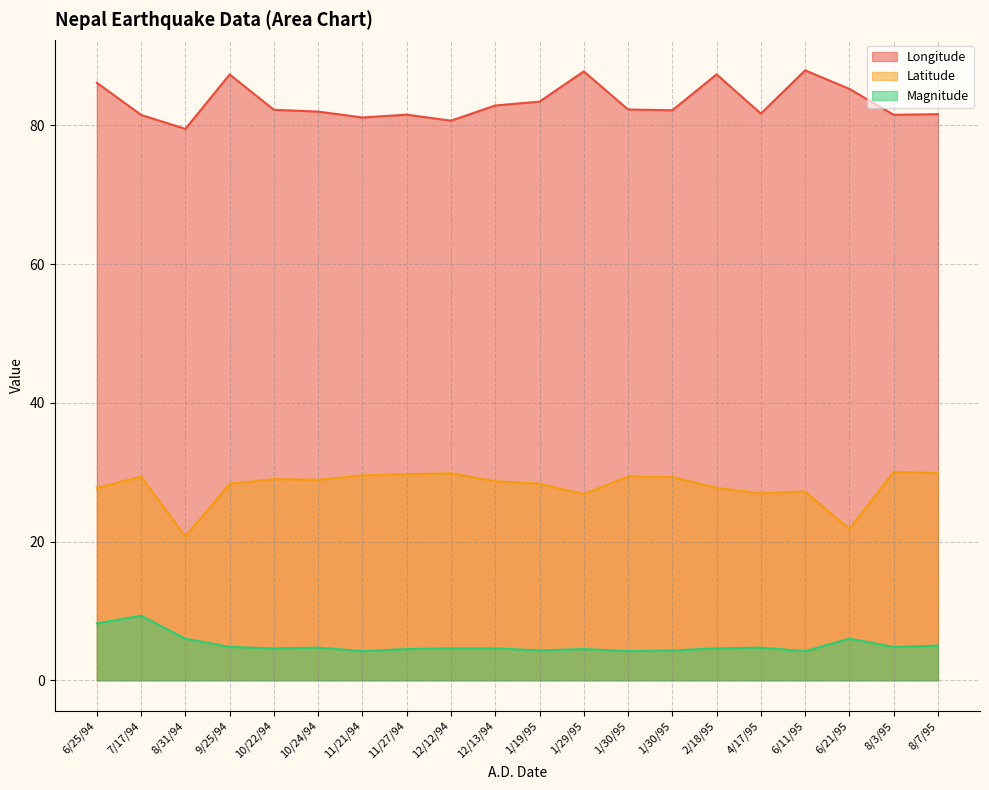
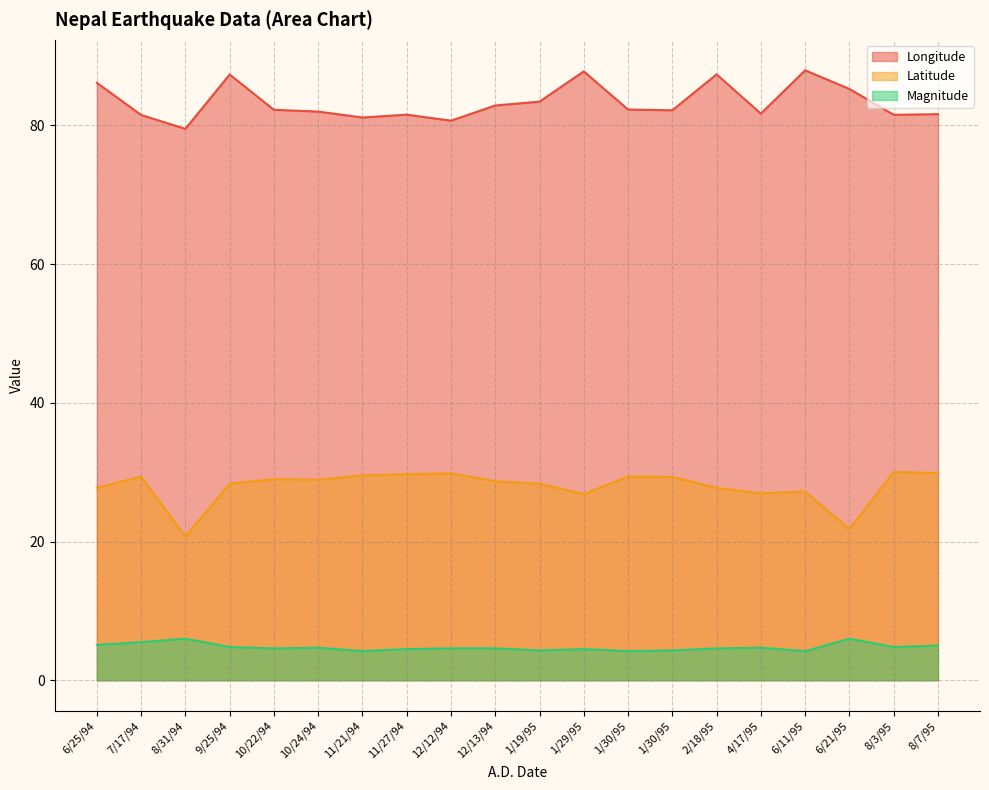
Magnitude, 6/25/94: 8 -> 5
Magnitude, 7/17/94: 9 -> 6
